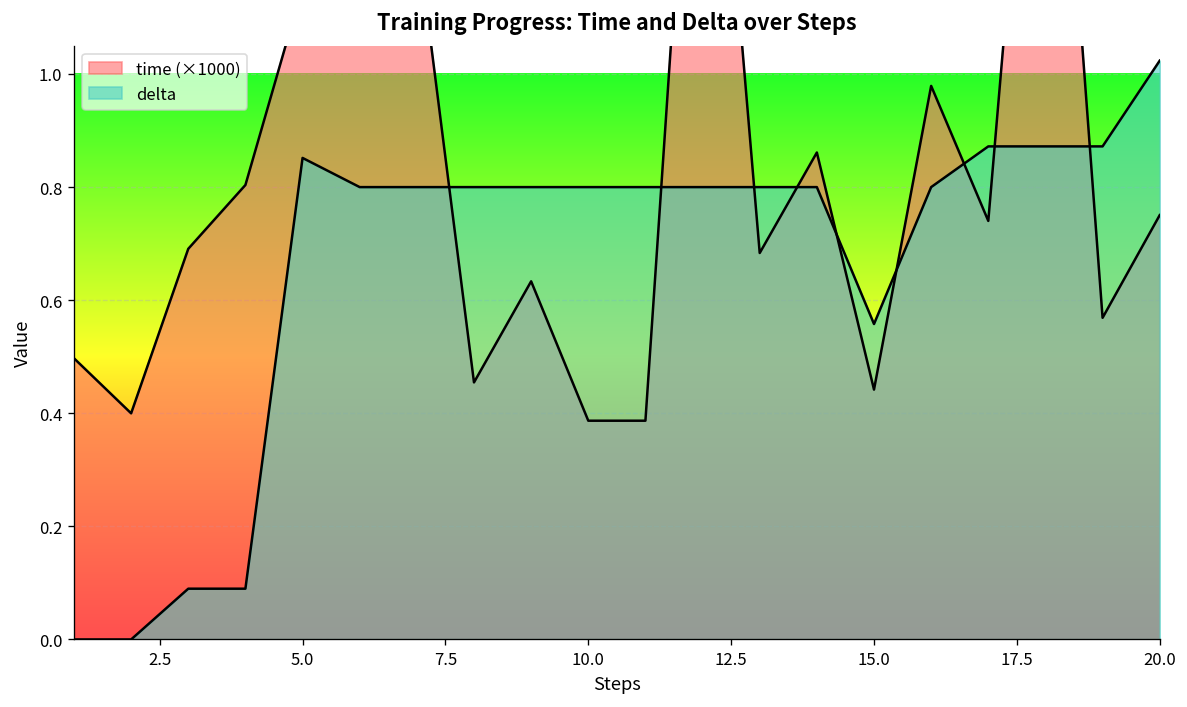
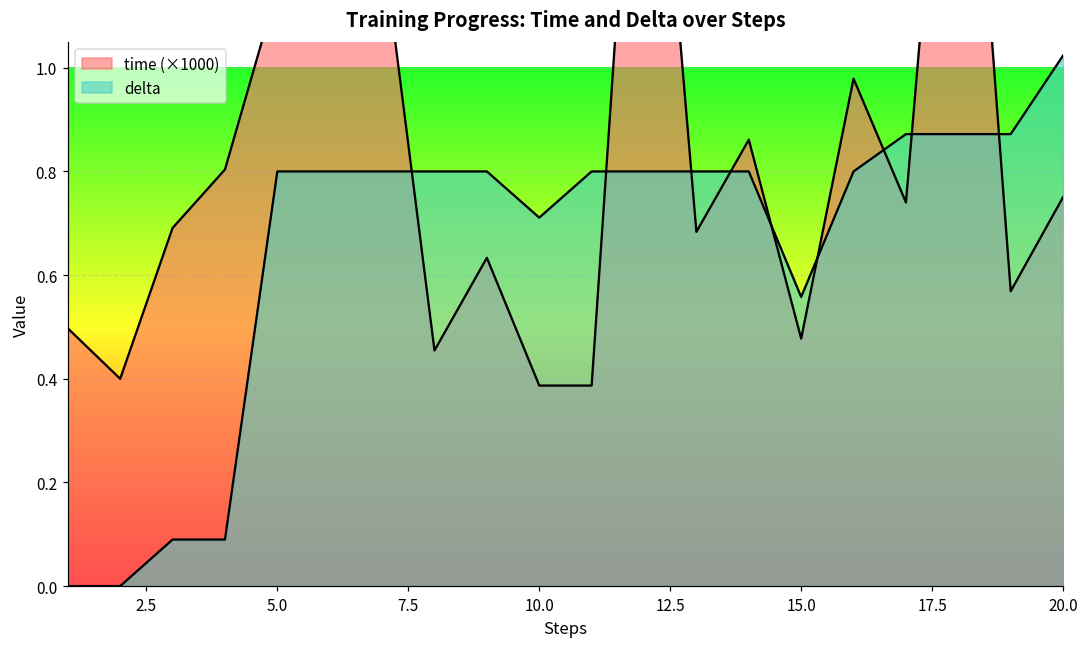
delta, 5.0: 0.85 -> 0.80
delta, 10.0: 0.80 -> 0.71
time (×1000), 15.0: 0.44 -> 0.48
